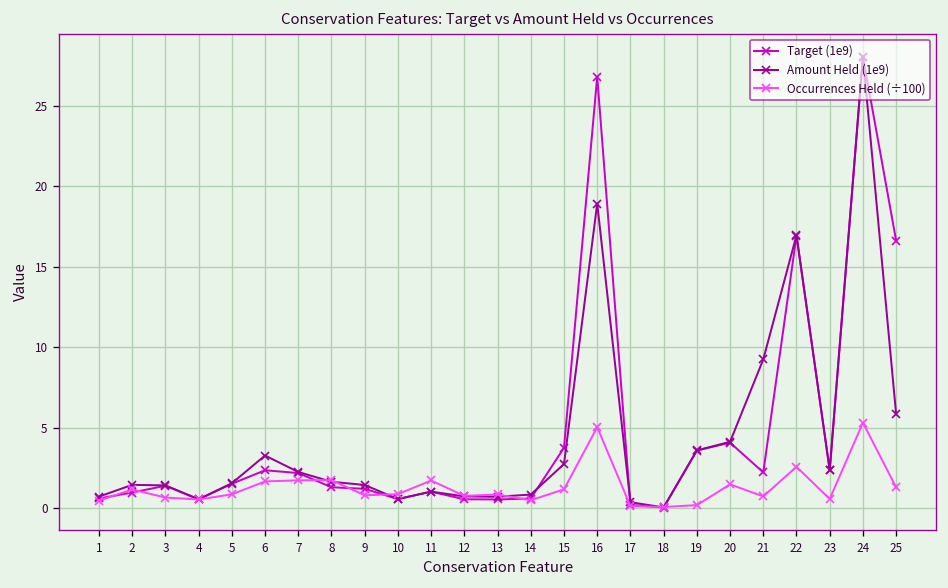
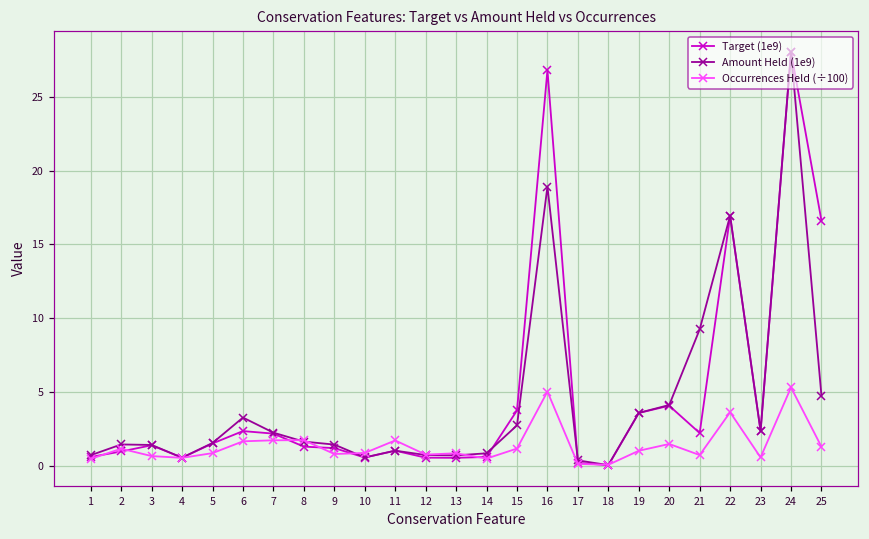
Occurrences Held (÷100), 19: 0.2 -> 1.0
Occurrences Held (÷100), 22: 2.6 -> 3.6
Amount Held (1e9), 25: 5.8 -> 4.7
